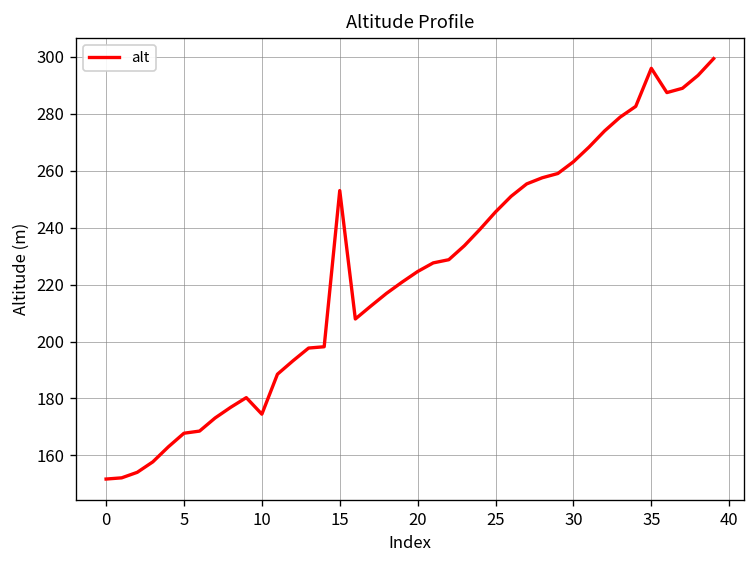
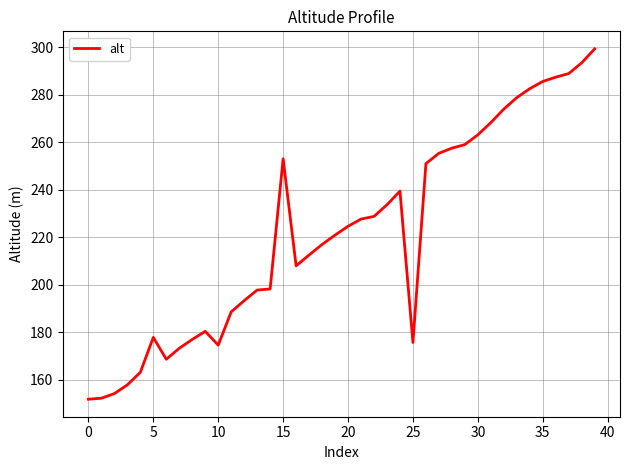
5: 168 -> 178
25: 245 -> 176
35: 296 -> 286
